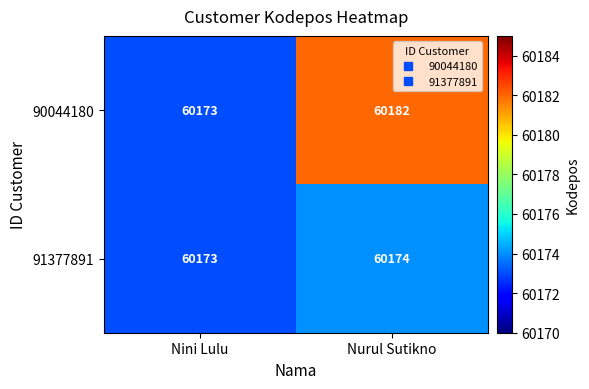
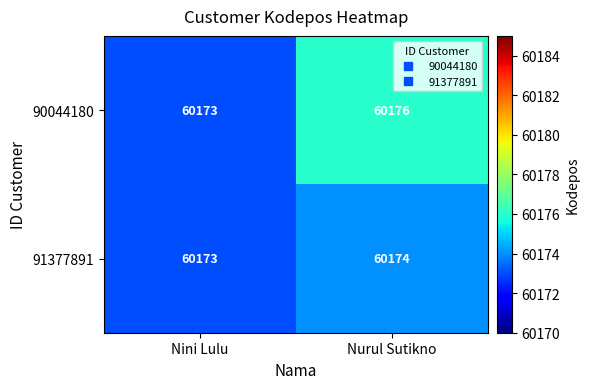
90044180, Nurul Sutikno: 60182 -> 60176
